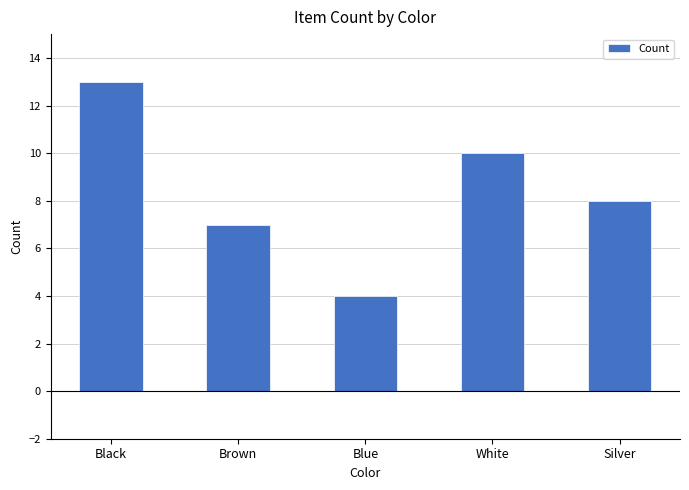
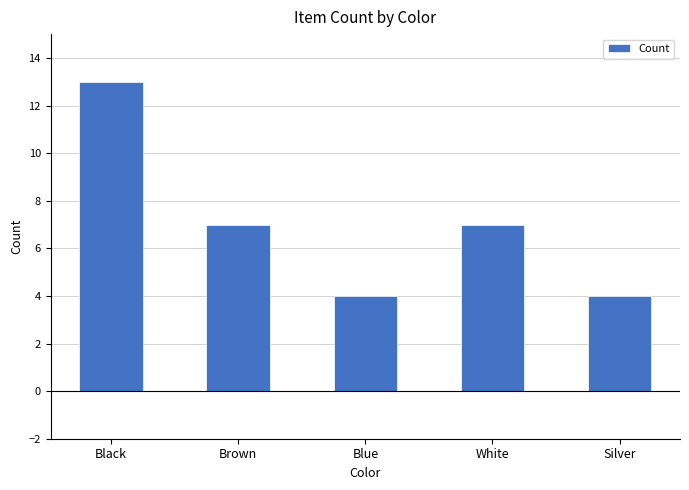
White: 10 -> 7
Silver: 8 -> 4
